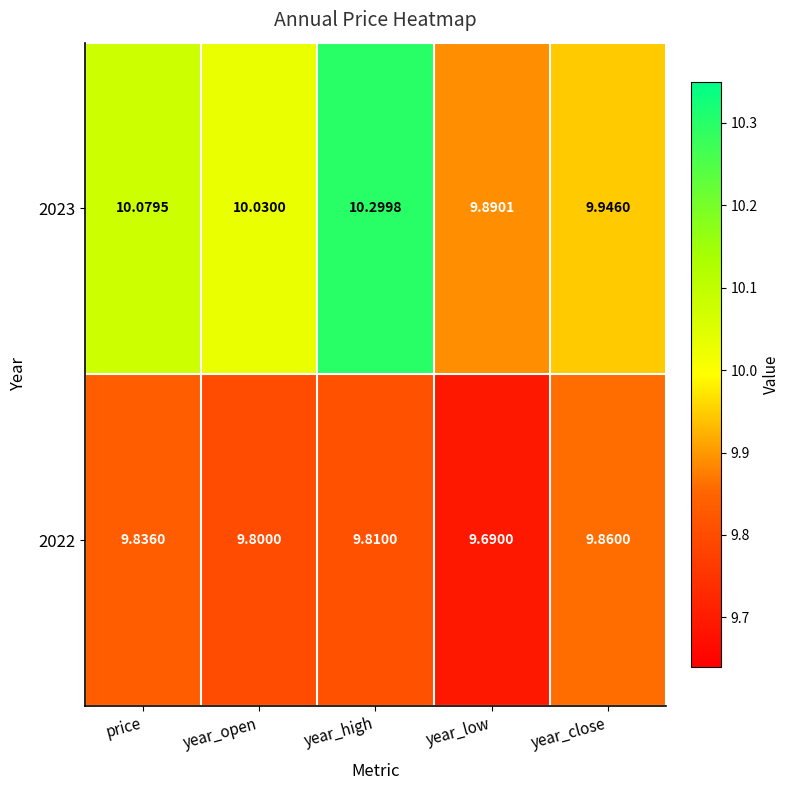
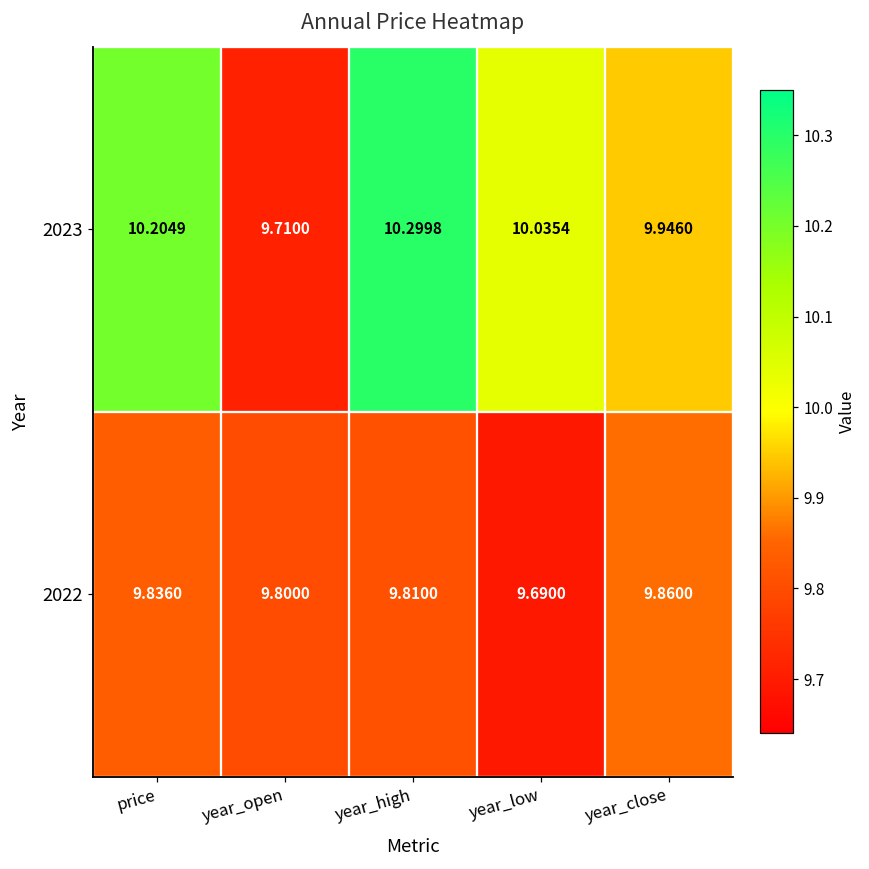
2023, price: 10.0795 -> 10.2049
2023, year_open: 10.0300 -> 9.7100
2023, year_low: 9.8901 -> 10.0354
